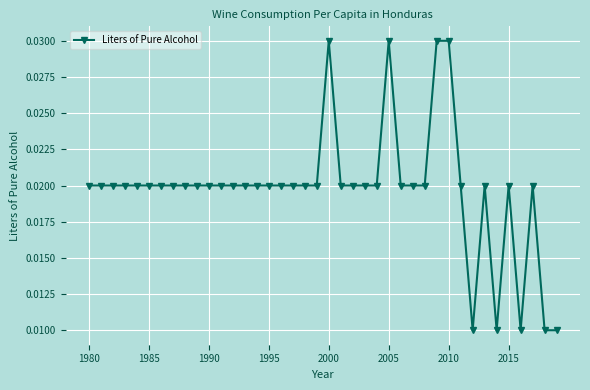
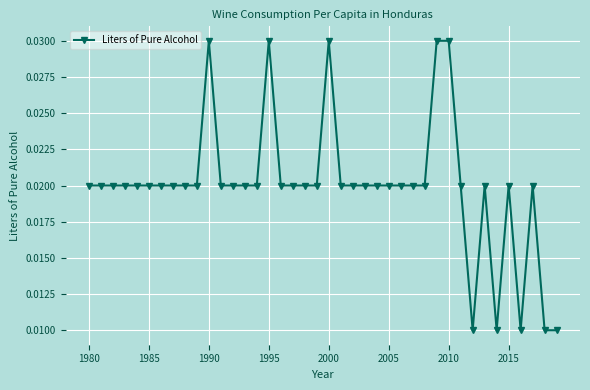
1990: 0.02 -> 0.03
1995: 0.02 -> 0.03
2005: 0.03 -> 0.02
